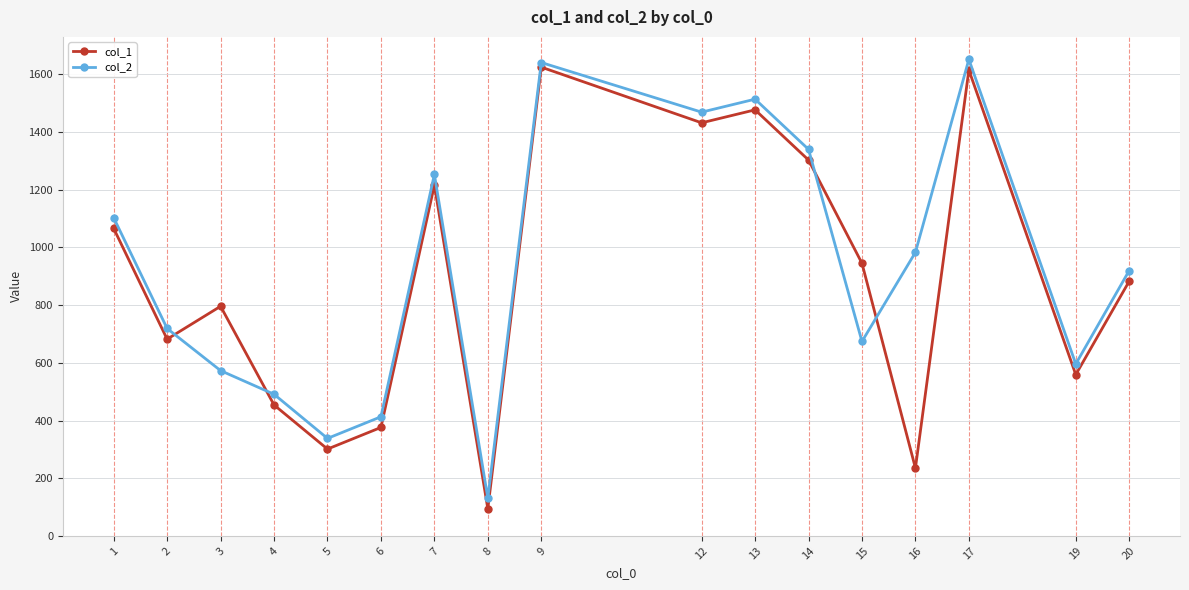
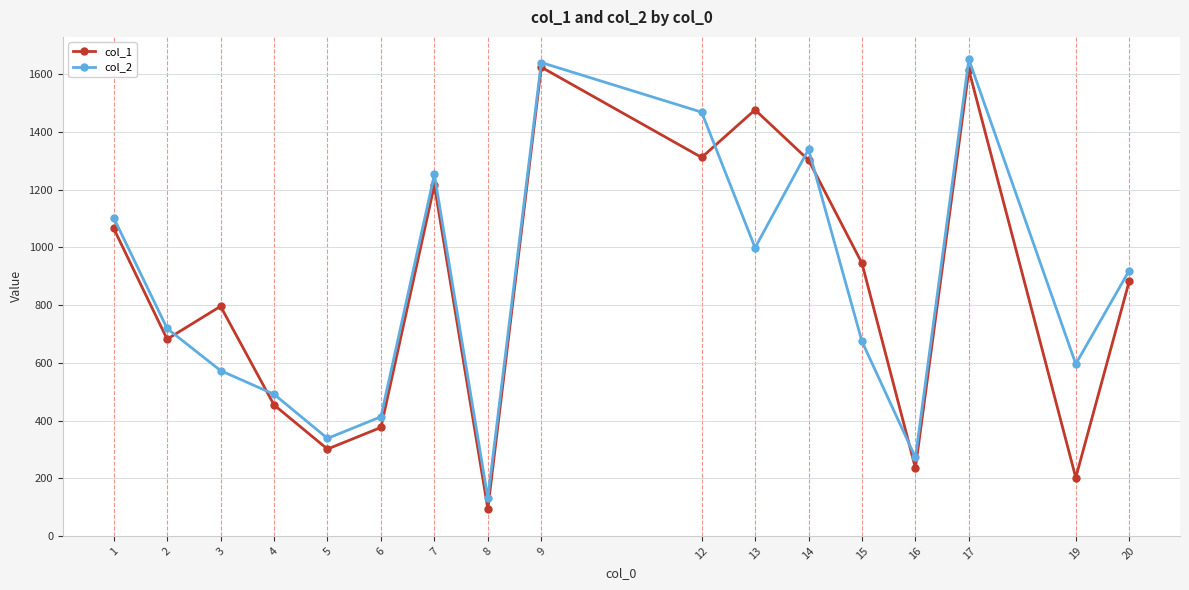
col_1, 12: 1430 -> 1310
col_2, 13: 1510 -> 1000
col_2, 16: 980 -> 270
col_1, 19: 560 -> 200
